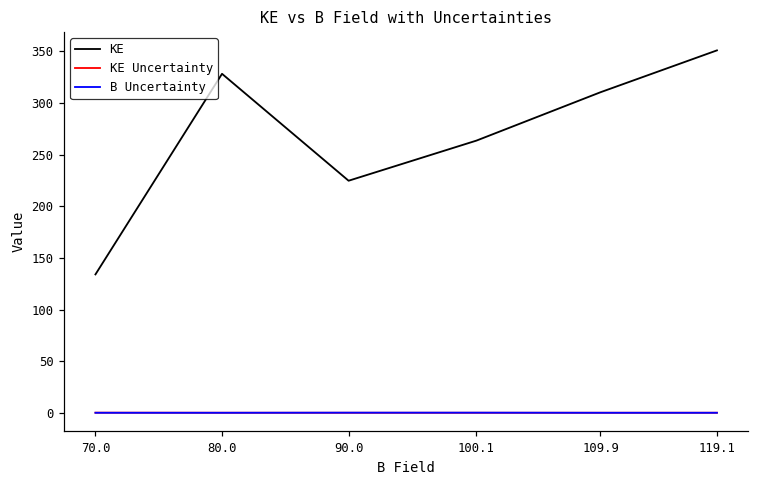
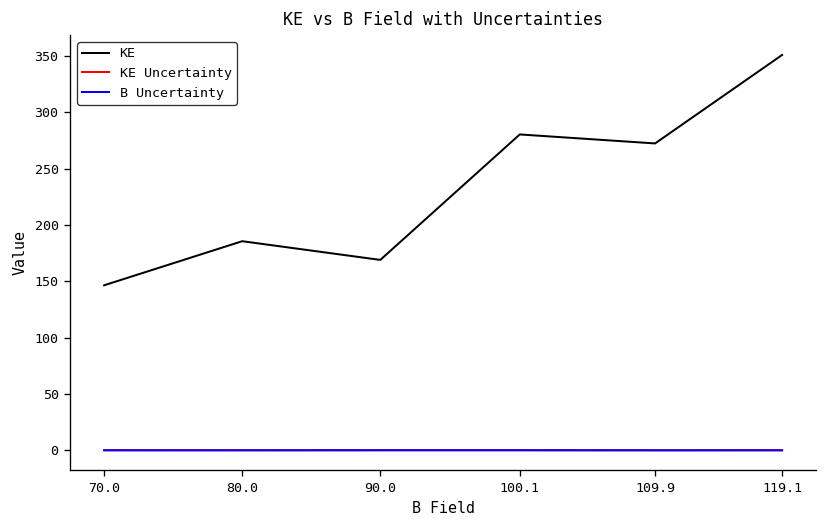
KE, 70.0: 130 -> 150
KE, 80.0: 330 -> 190
KE, 90.0: 220 -> 170
KE, 100.1: 260 -> 280
KE, 109.9: 310 -> 270
